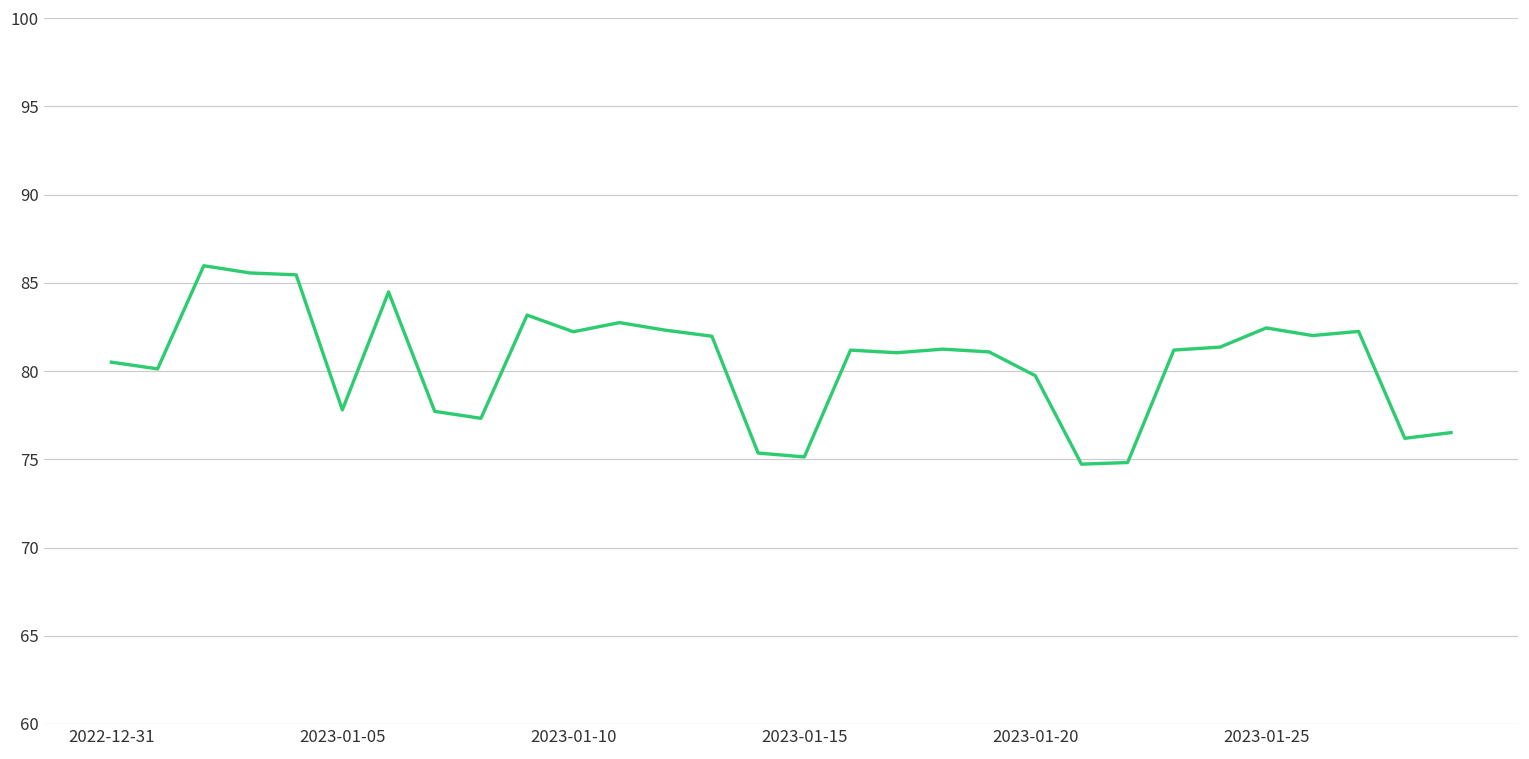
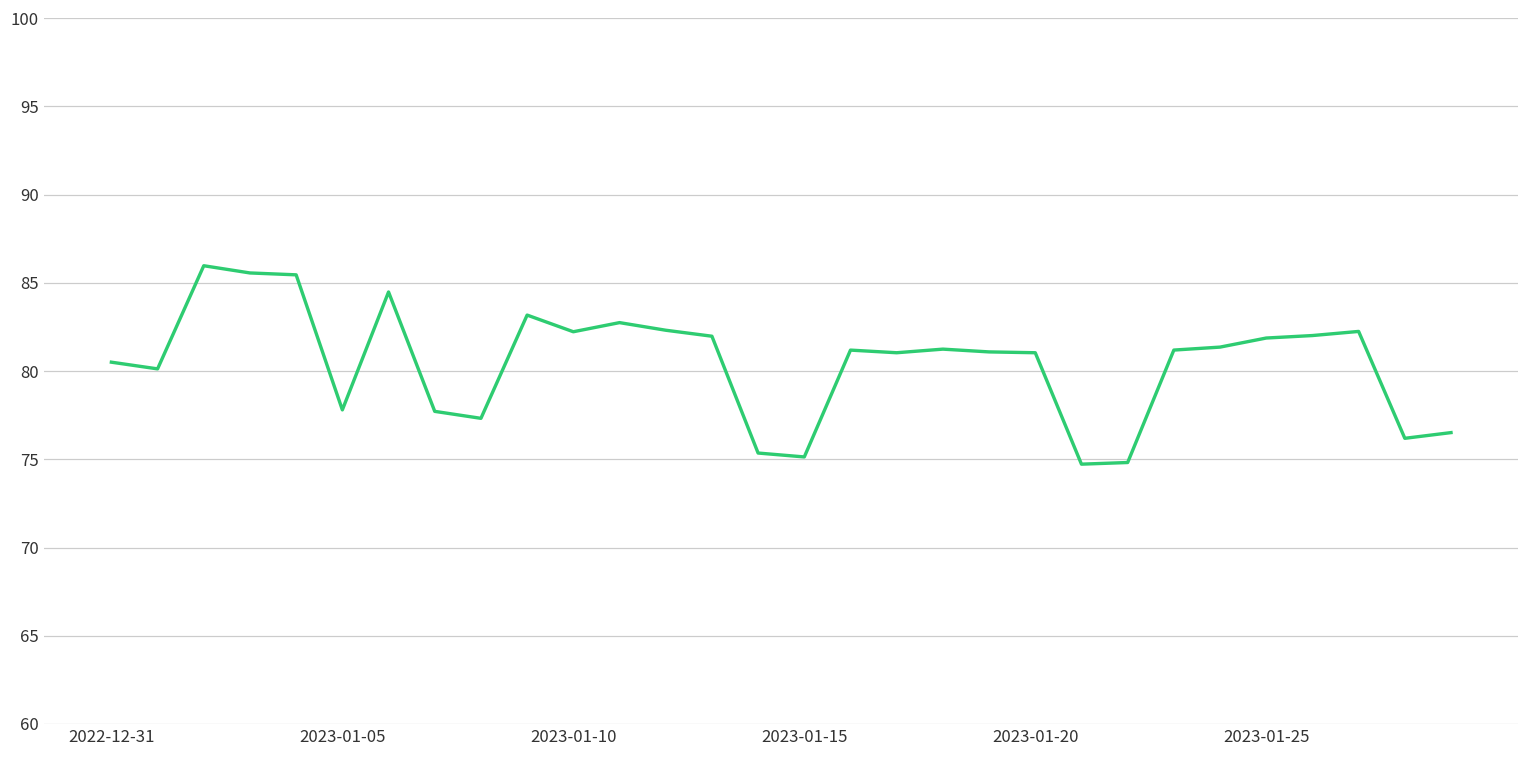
2023-01-20: 79.7 -> 81.0
2023-01-25: 82.4 -> 81.9
